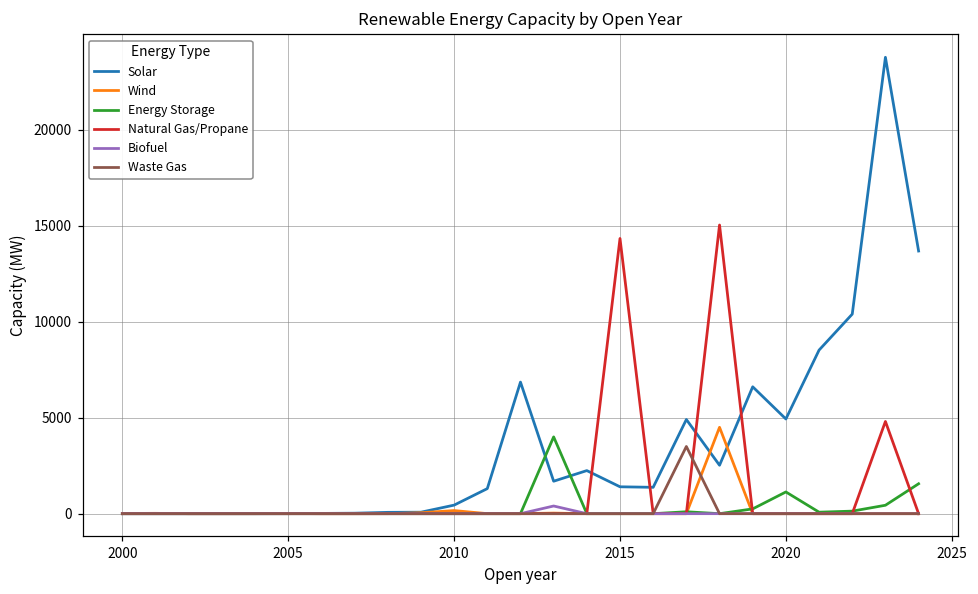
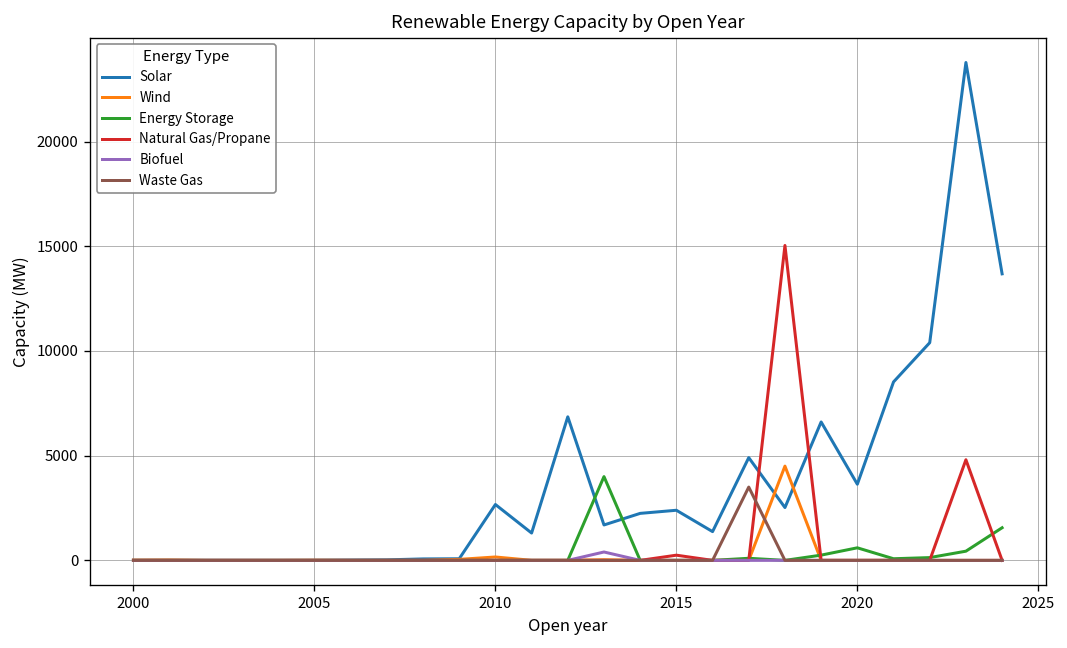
Solar, 2010: 400 -> 2700
Solar, 2015: 1400 -> 2400
Natural Gas/Propane, 2015: 14300 -> 200
Solar, 2020: 4900 -> 3600
Energy Storage, 2020: 1100 -> 600
